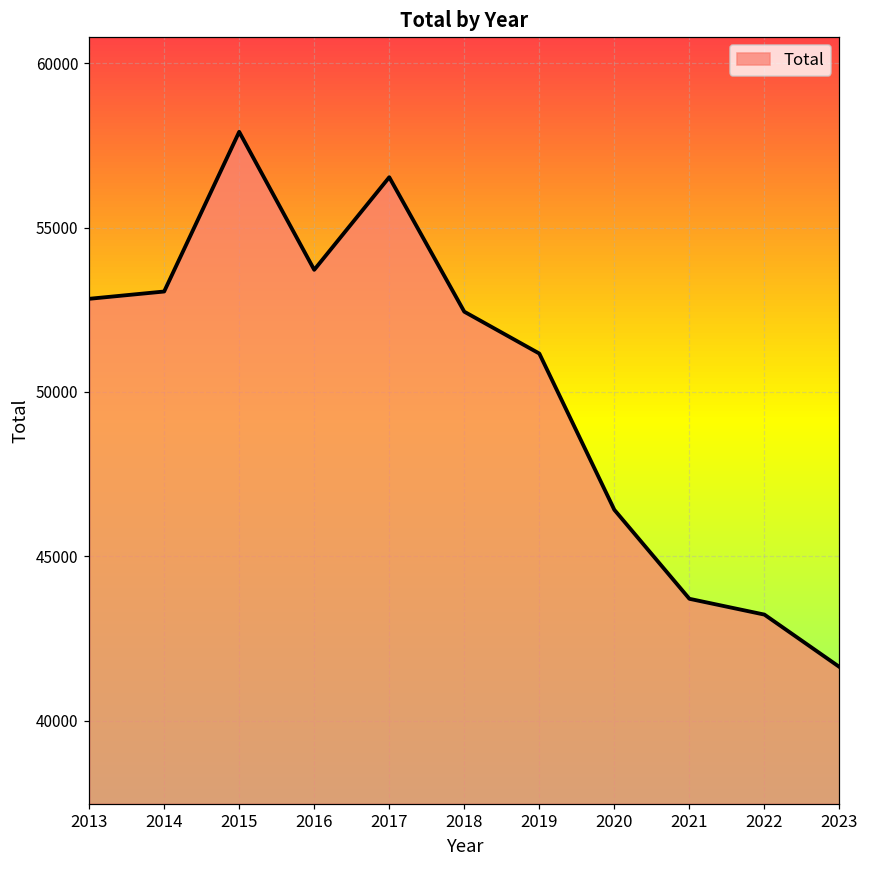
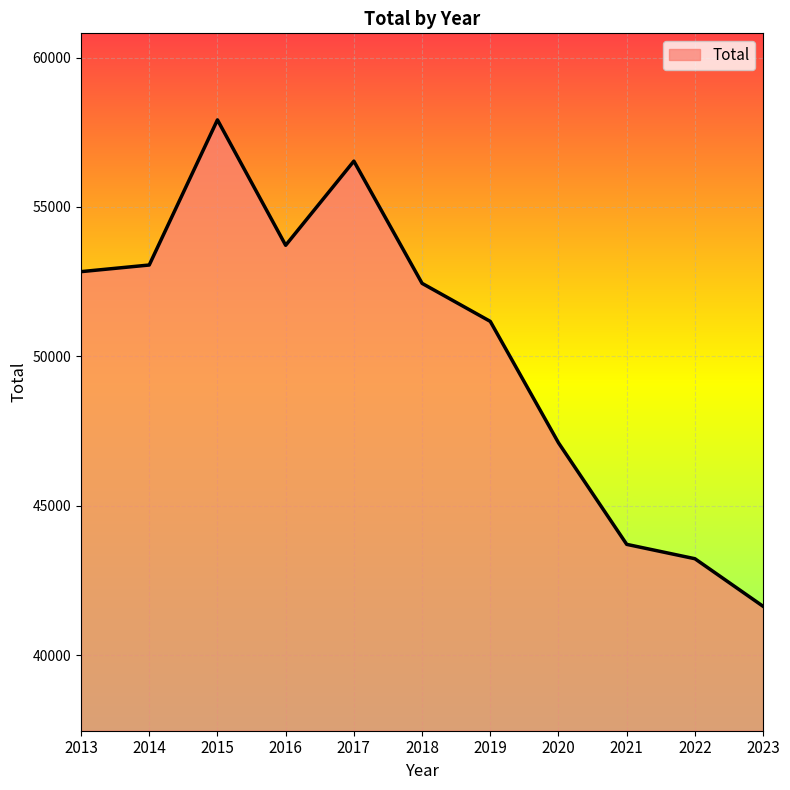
2020: 46400 -> 47100
